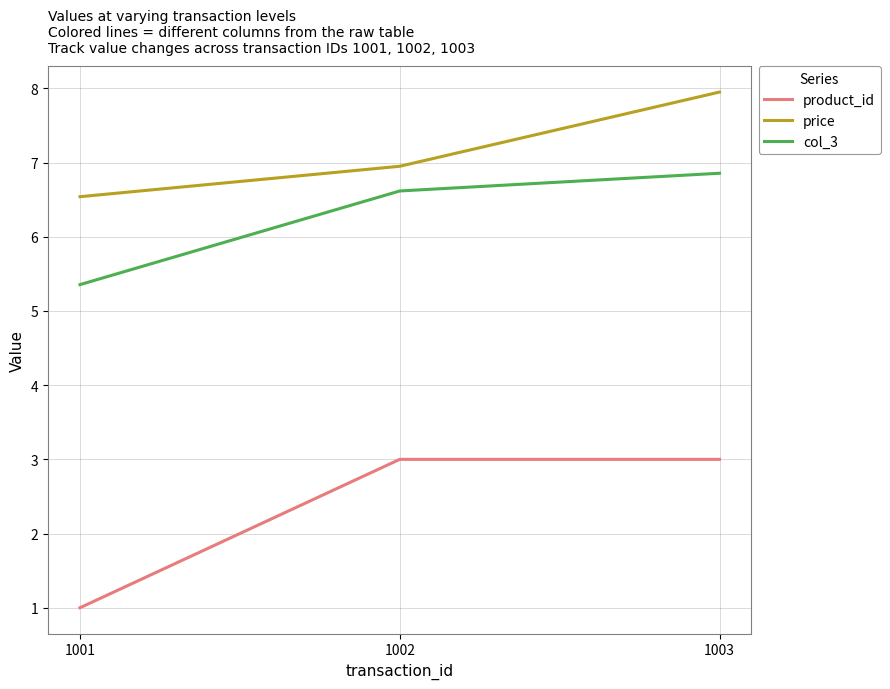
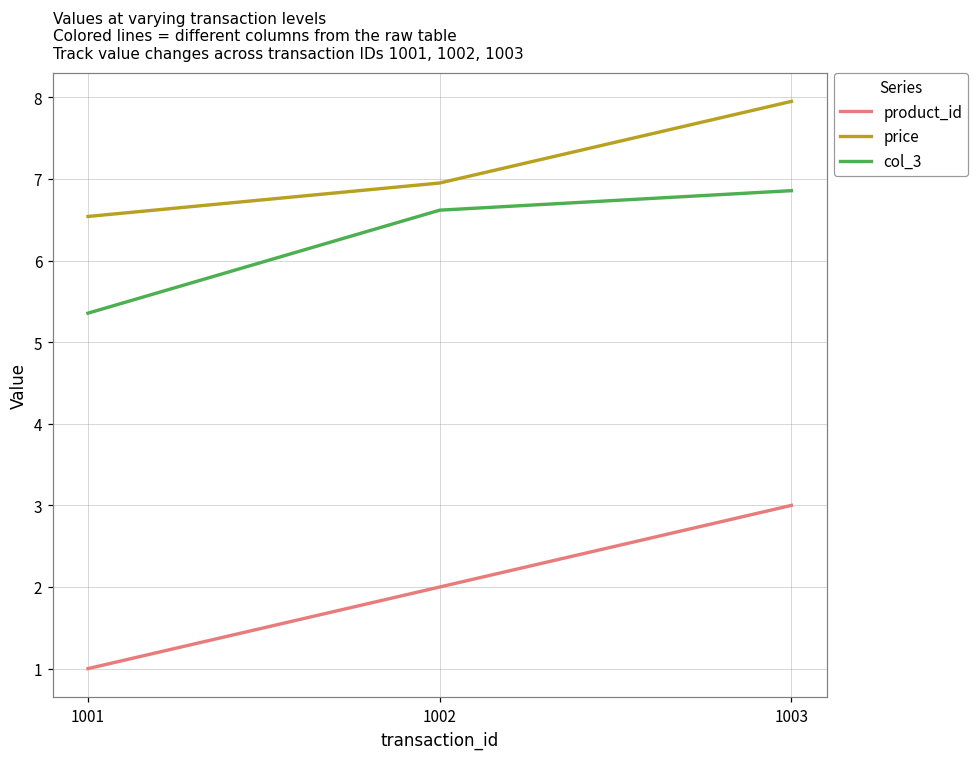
product_id, 1002: 3 -> 2
